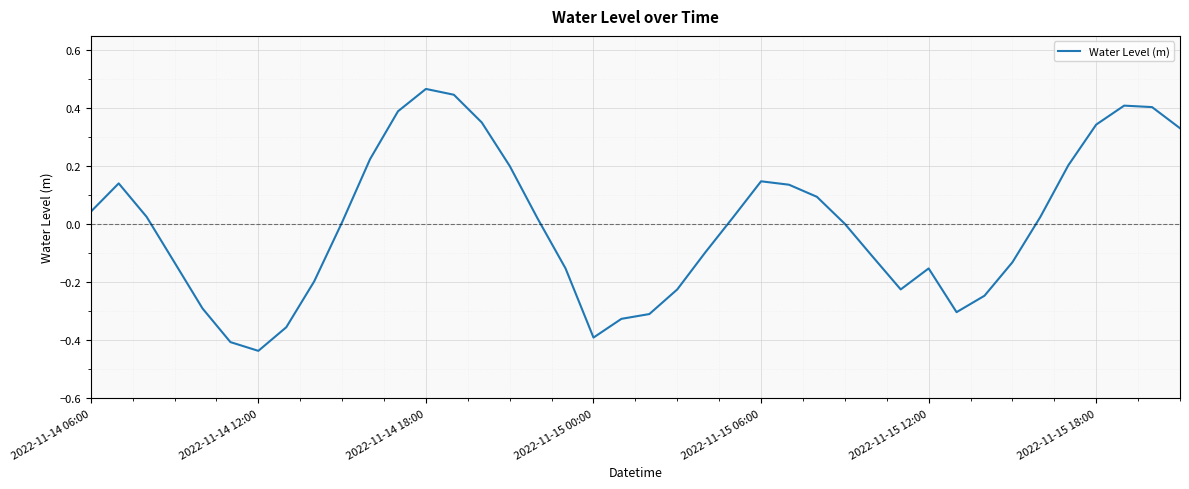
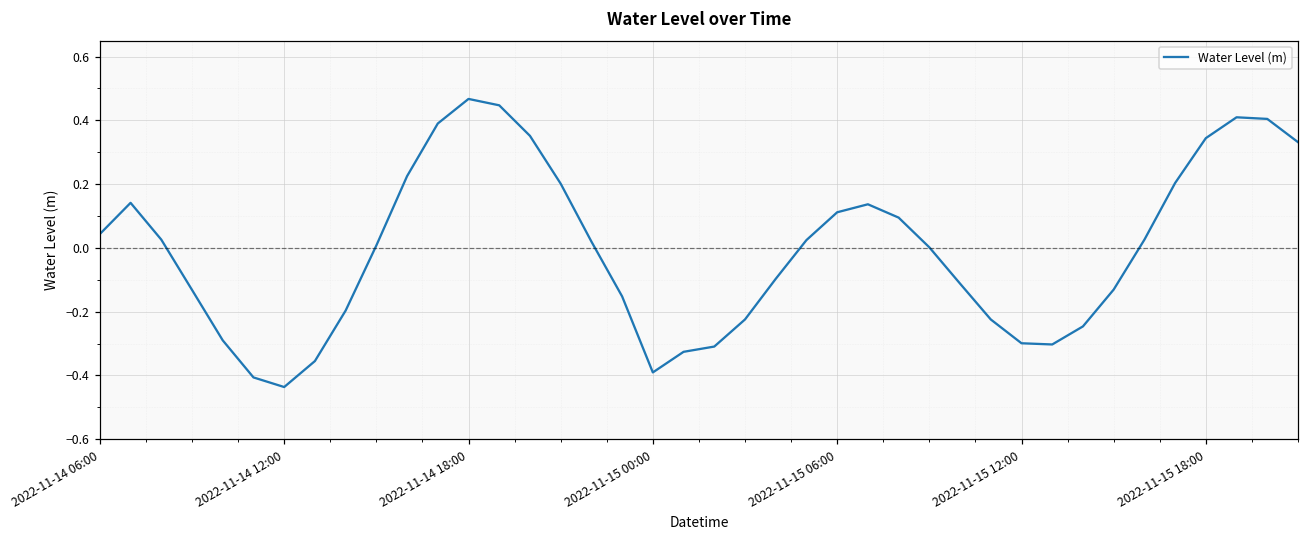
2022-11-15 06:00: 0.15 -> 0.11
2022-11-15 12:00: -0.15 -> -0.30
